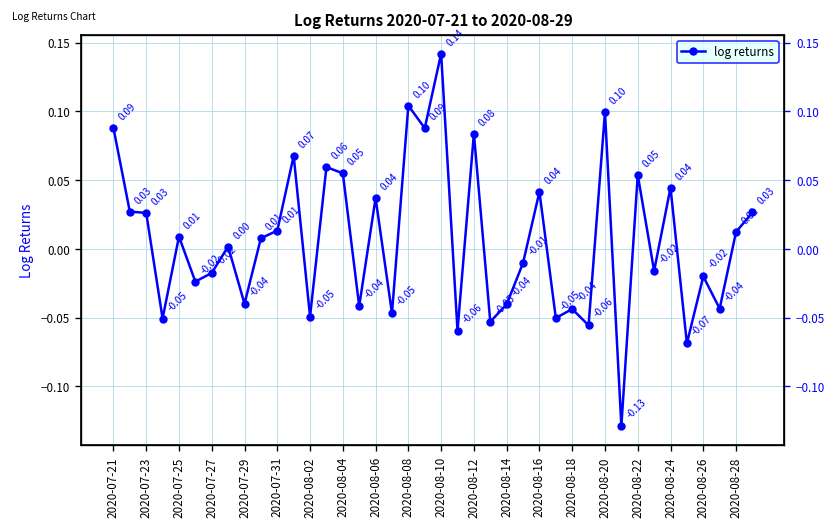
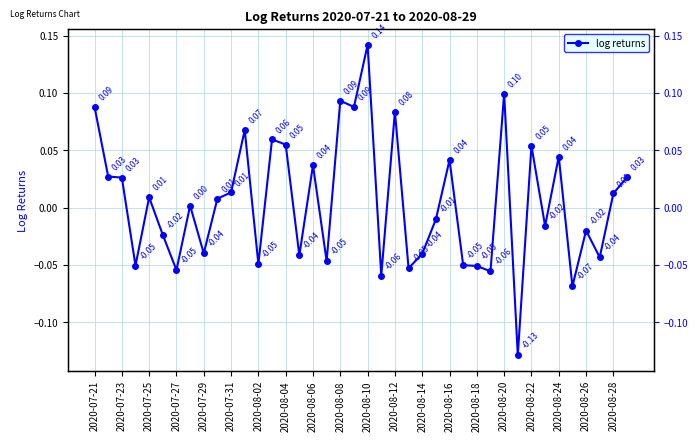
2020-07-27: -0.02 -> -0.05
2020-08-08: 0.10 -> 0.09
2020-08-18: -0.04 -> -0.05
